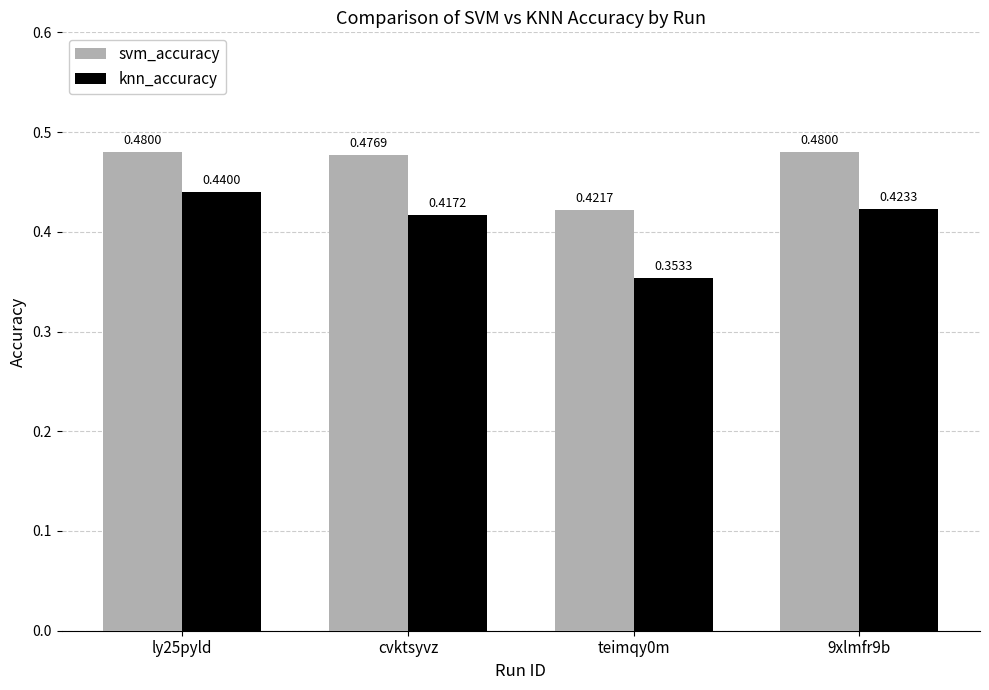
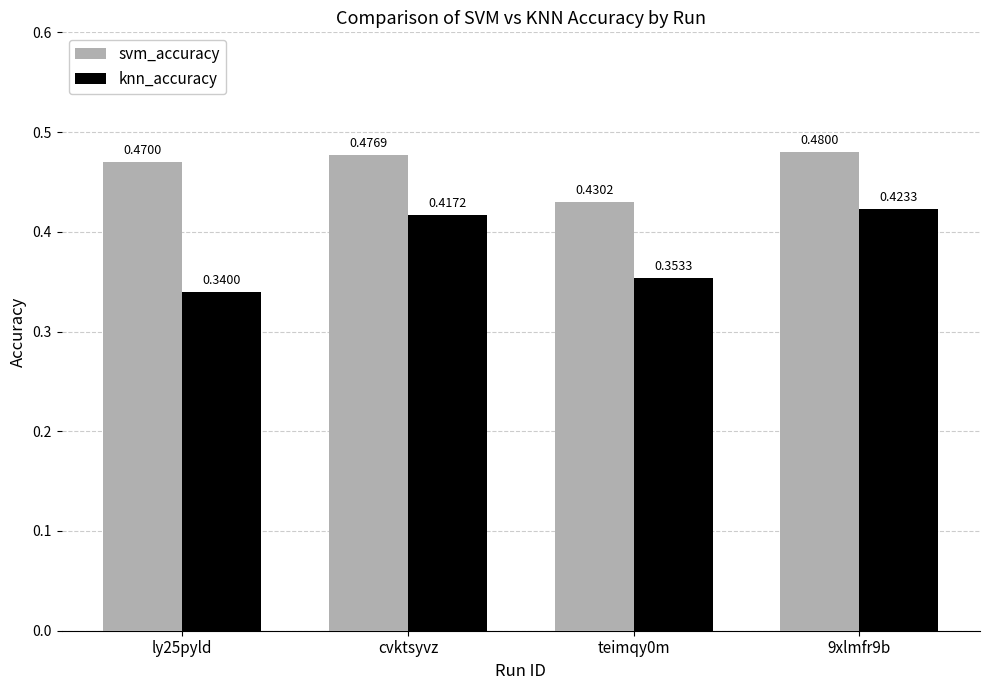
svm_accuracy, ly25pyld: 0.4800 -> 0.4700
knn_accuracy, ly25pyld: 0.4400 -> 0.3400
svm_accuracy, teimqy0m: 0.4217 -> 0.4302
